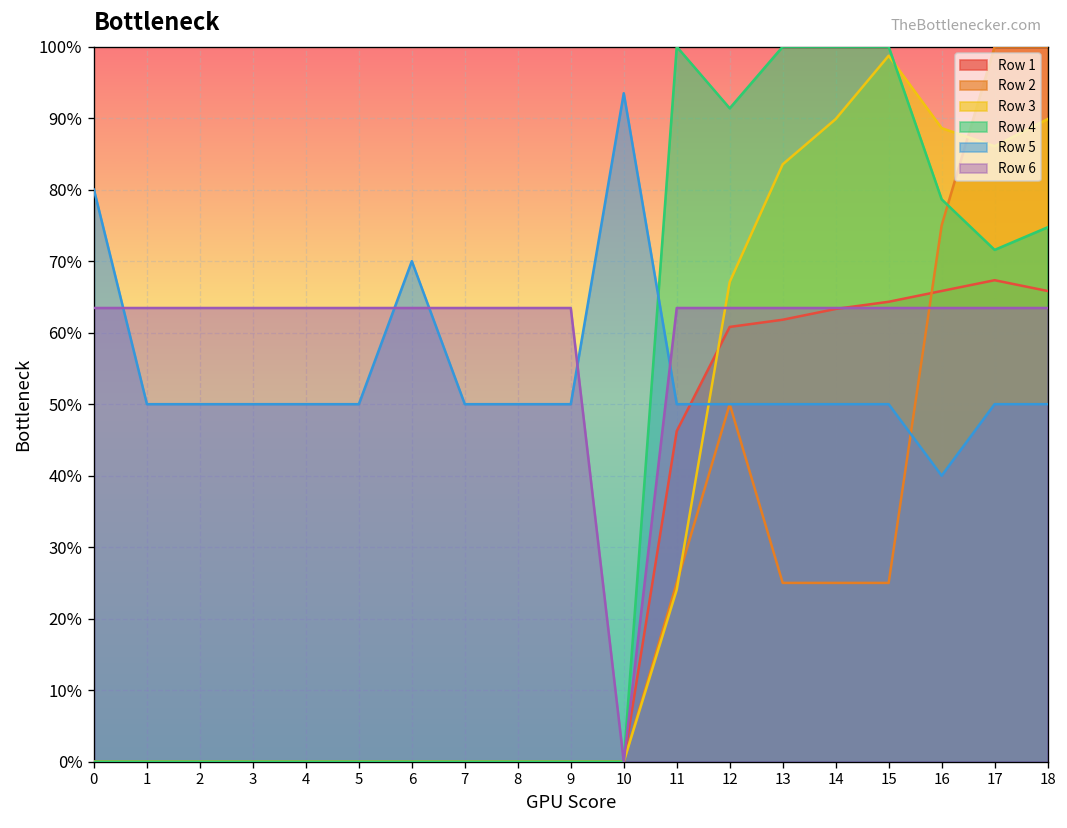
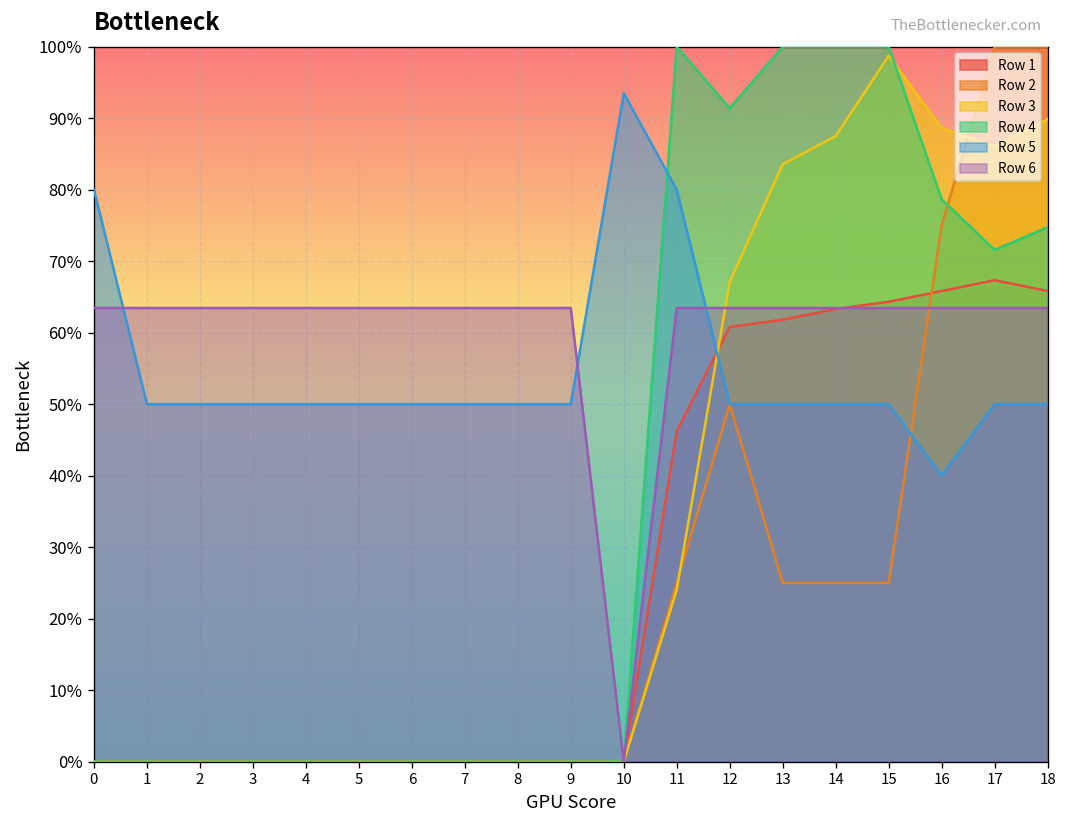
Row 5, 6: 70% -> 50%
Row 5, 11: 50% -> 80%
Row 3, 14: 90% -> 87%
